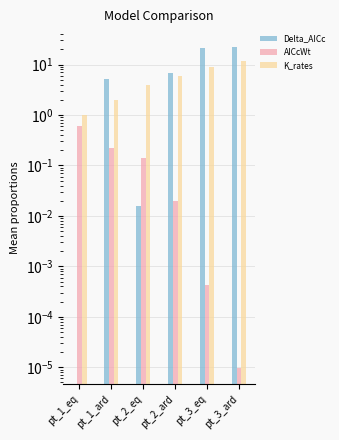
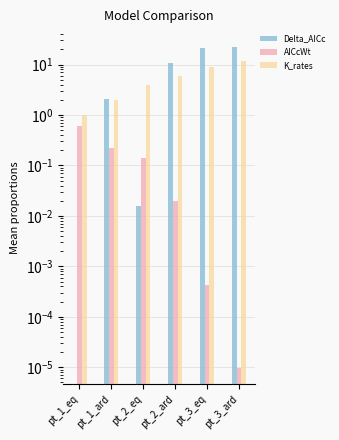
Delta_AICc, pt_1_ard: 5 -> 2.0
Delta_AICc, pt_2_ard: 7 -> 11
